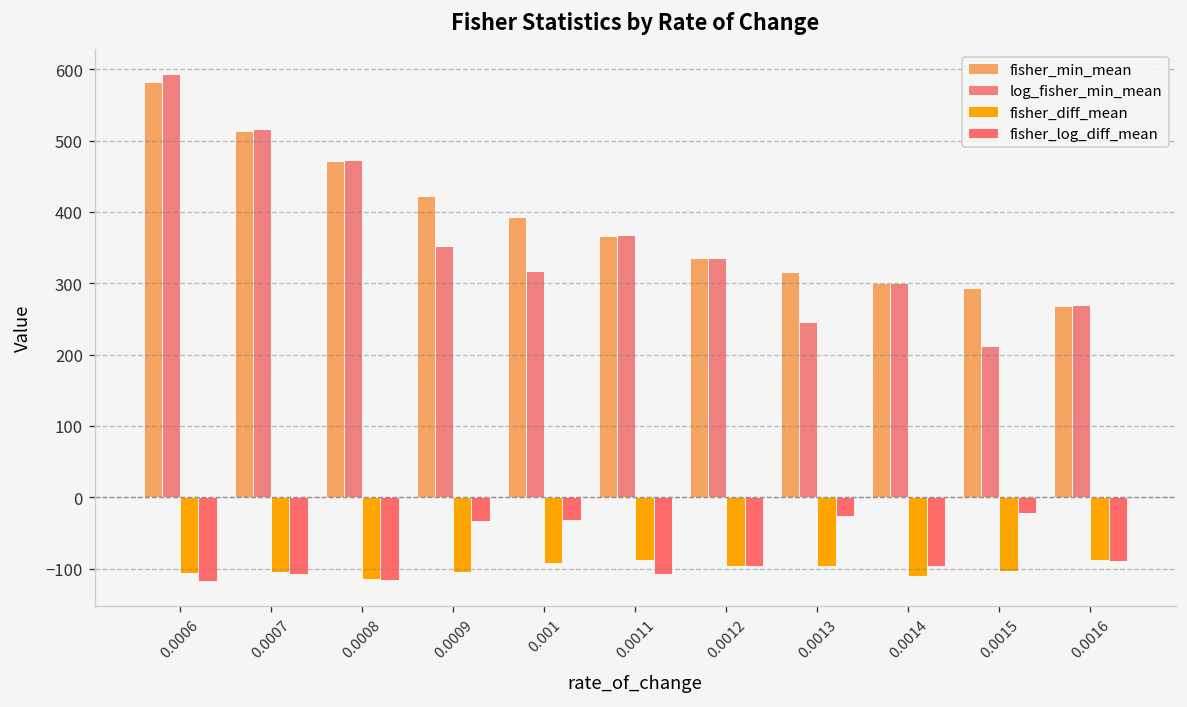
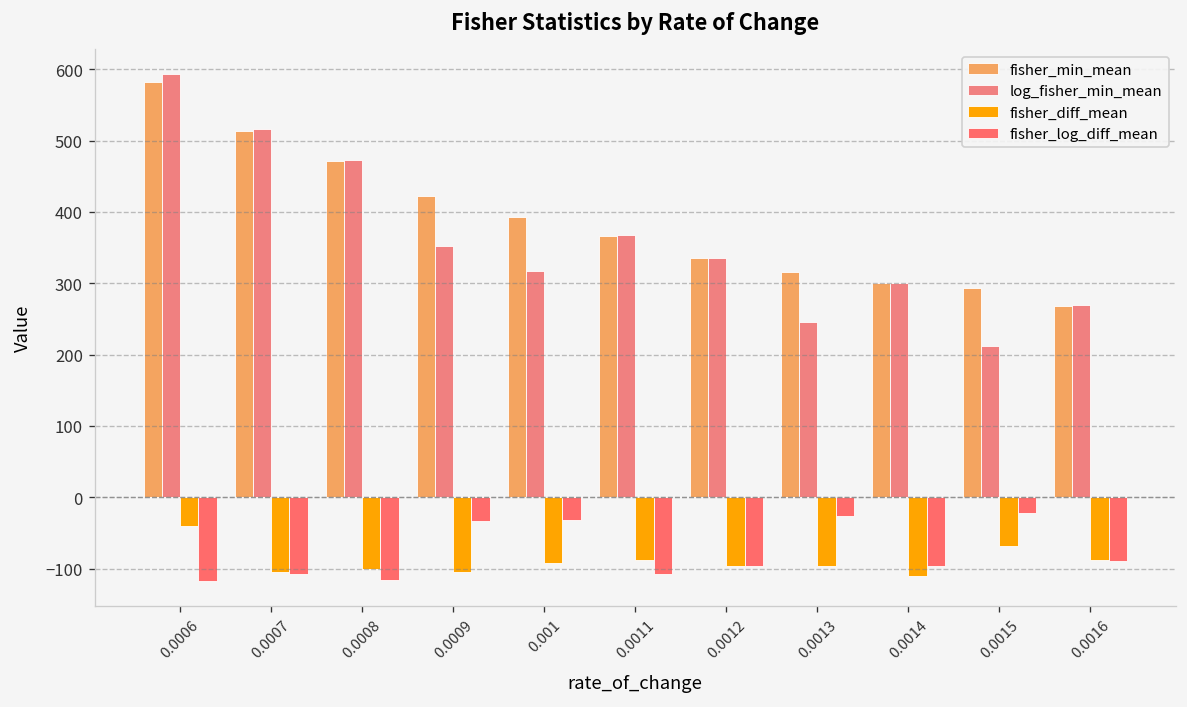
fisher_diff_mean, 0.0006: -110 -> -40
fisher_diff_mean, 0.0008: -120 -> -100
fisher_diff_mean, 0.0015: -100 -> -70
